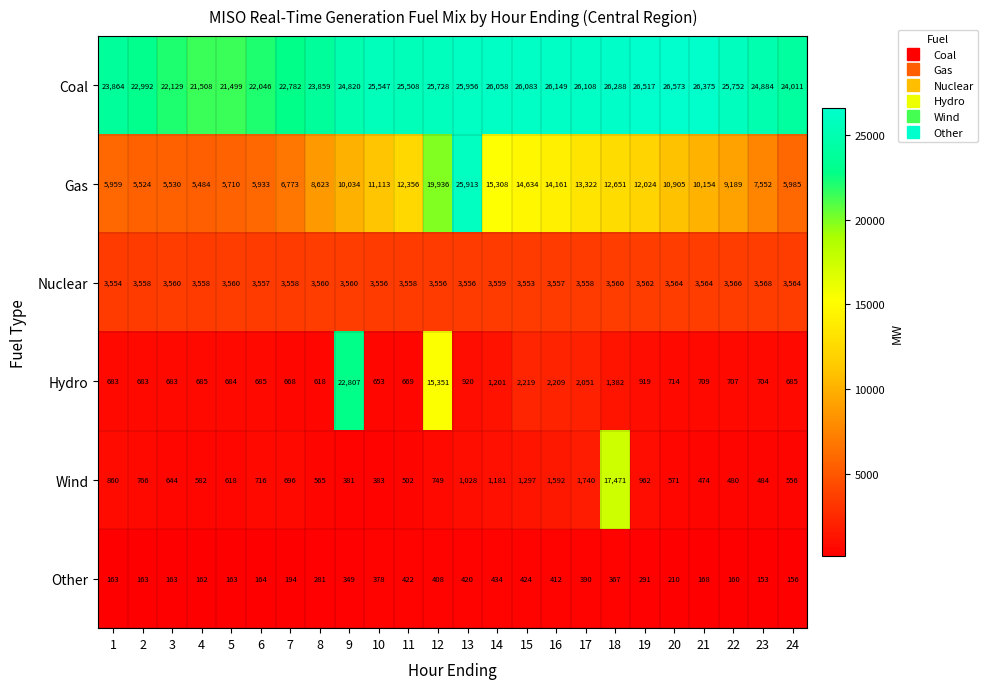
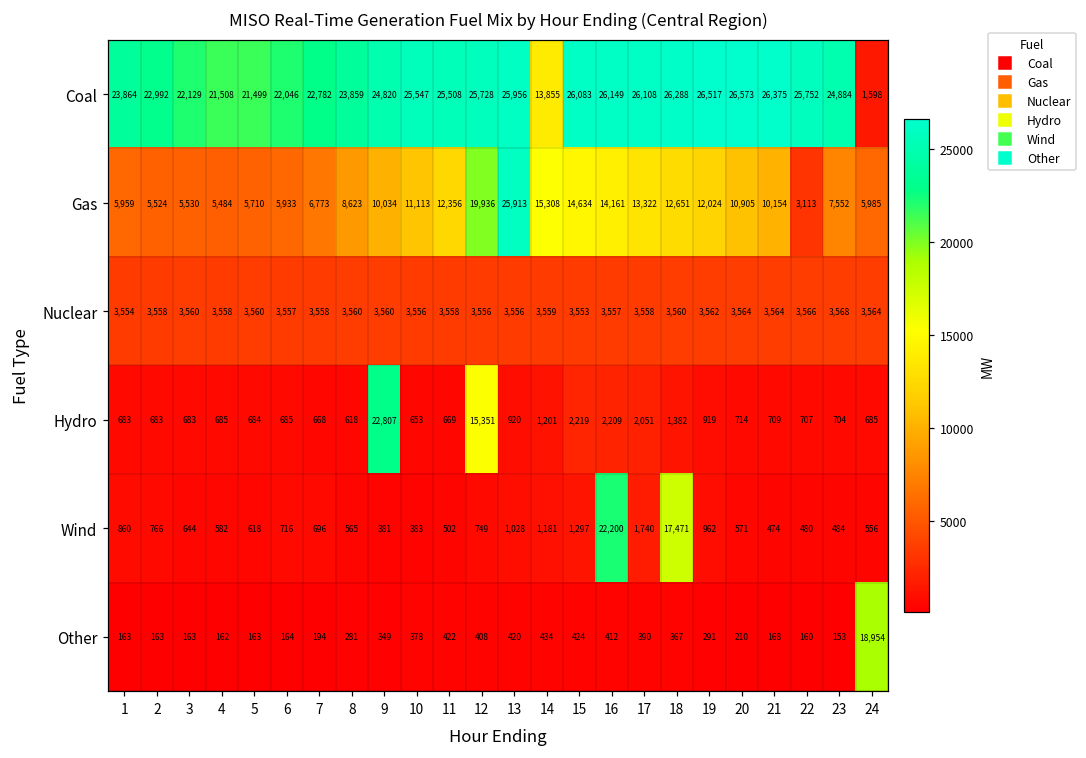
Coal, 14: 26,058 -> 13,855
Coal, 24: 24,011 -> 1,598
Gas, 22: 9,189 -> 3,113
Wind, 16: 1,592 -> 22,200
Other, 24: 156 -> 18,954
